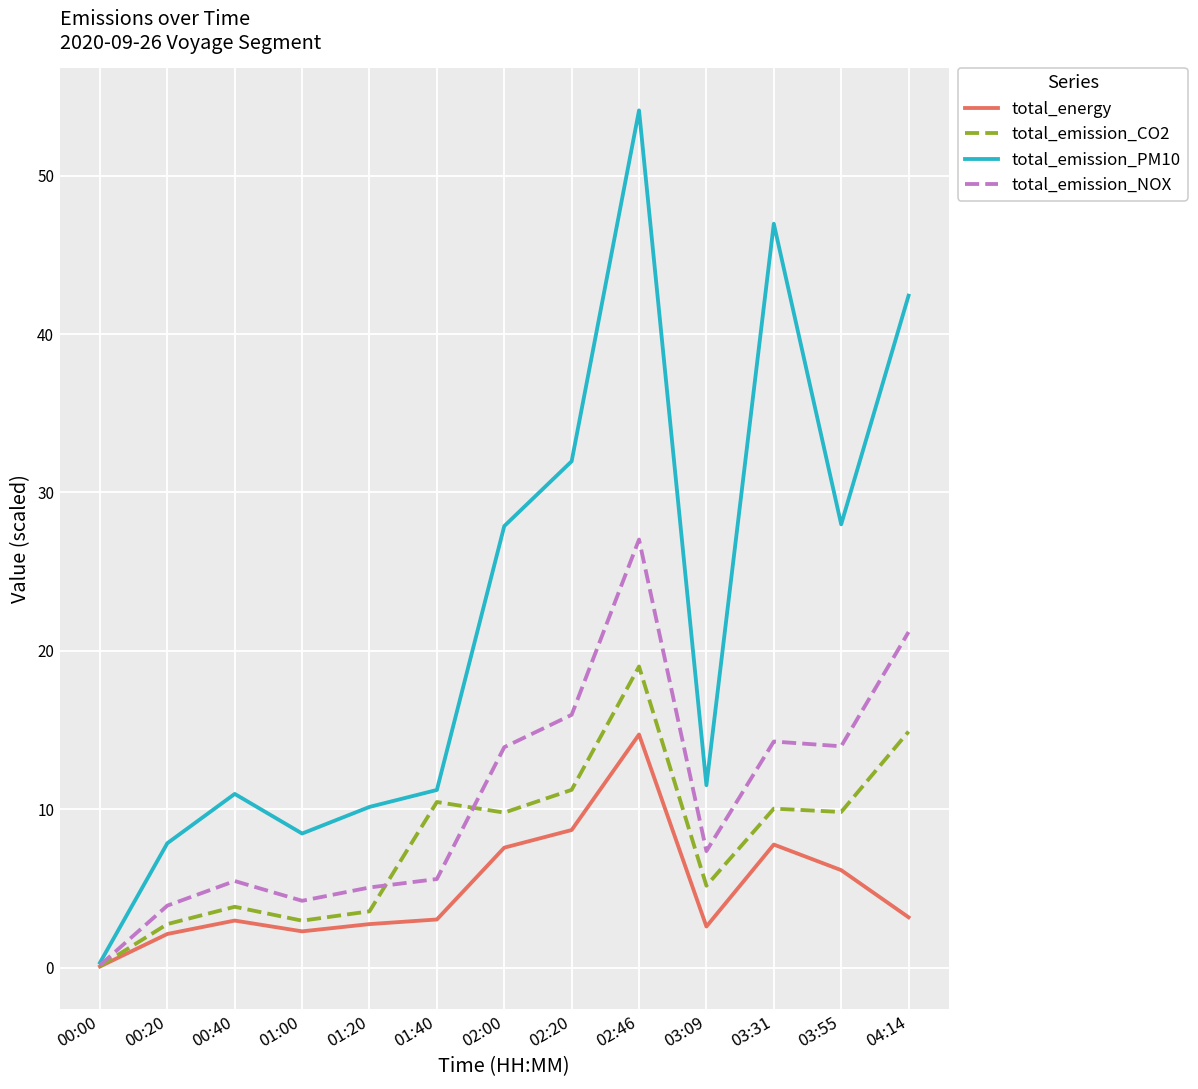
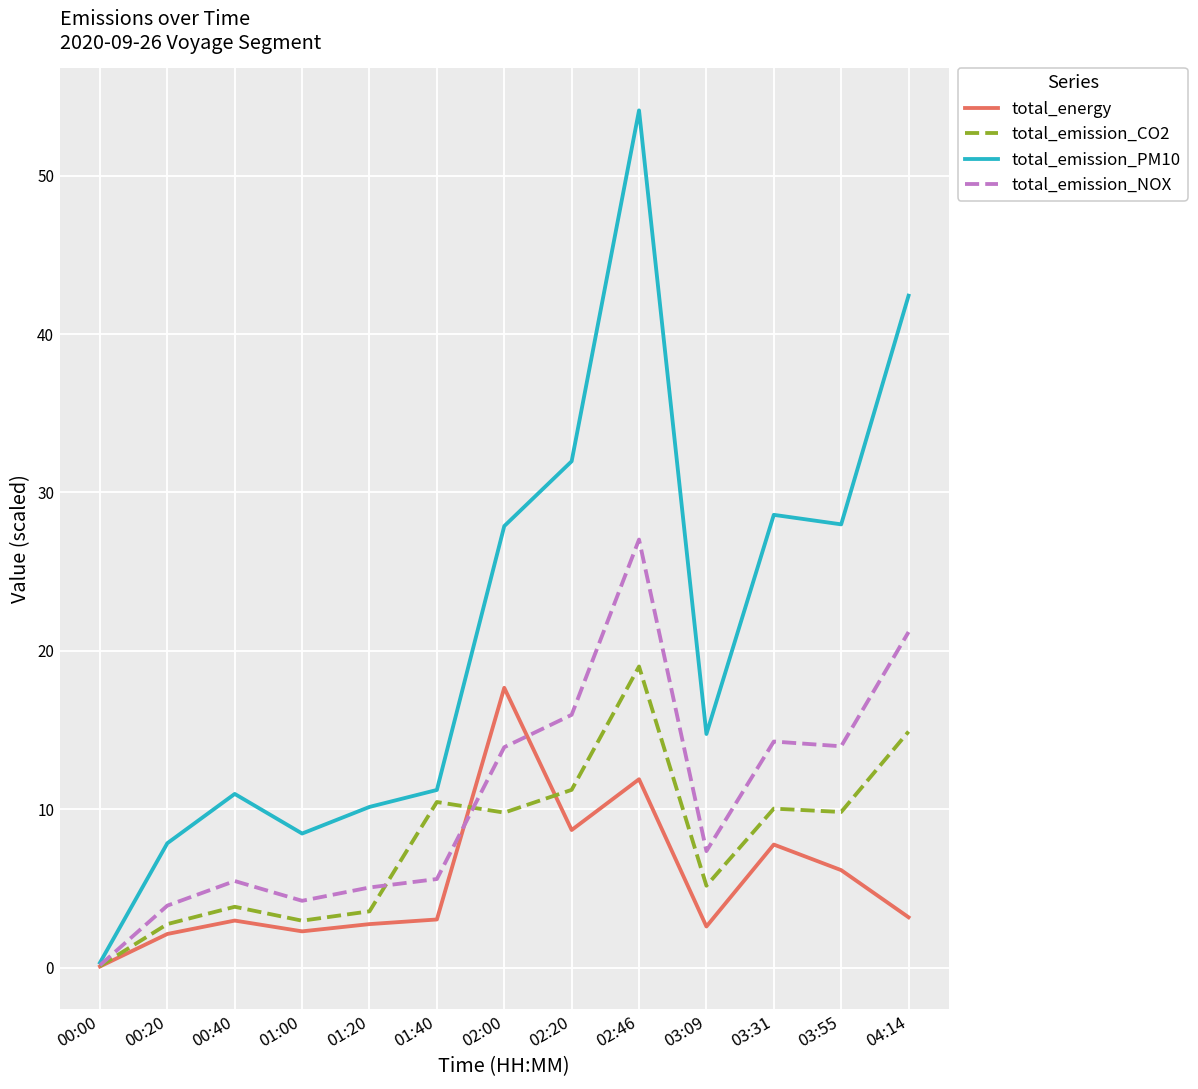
total_energy, 02:00: 7.6 -> 17.7
total_energy, 02:46: 14.7 -> 11.9
total_emission_PM10, 03:09: 11.5 -> 14.8
total_emission_PM10, 03:31: 47.0 -> 28.6
